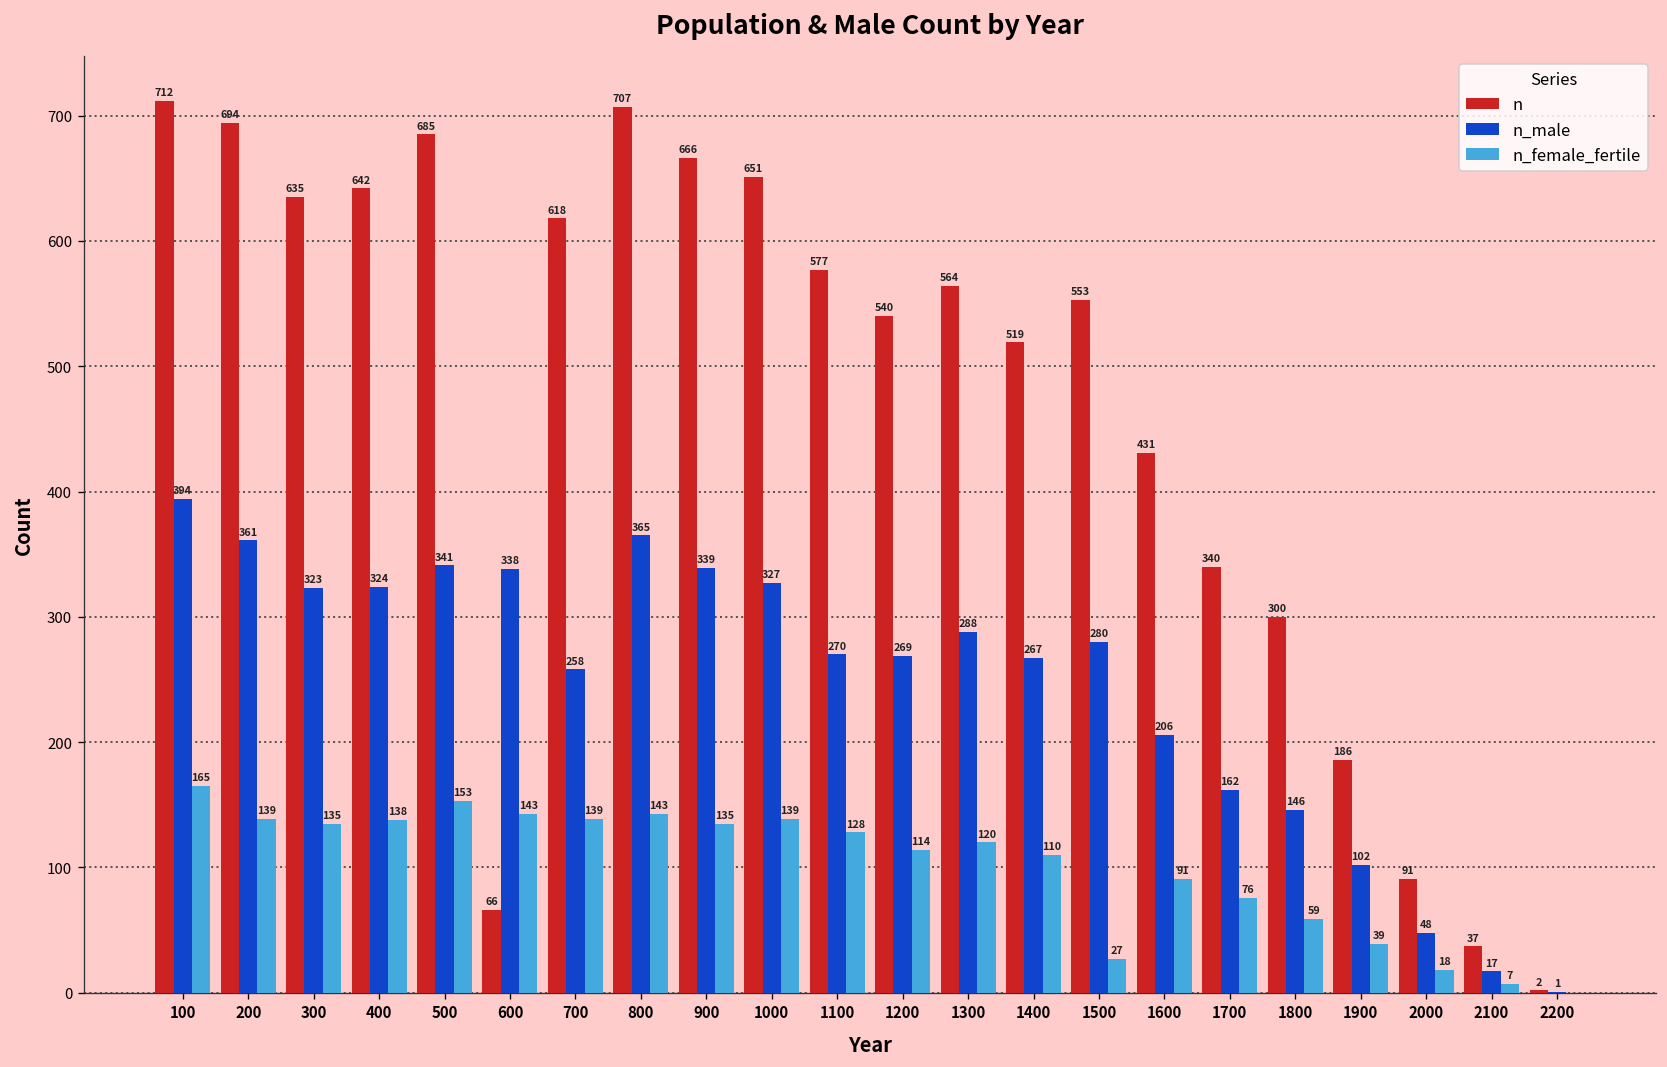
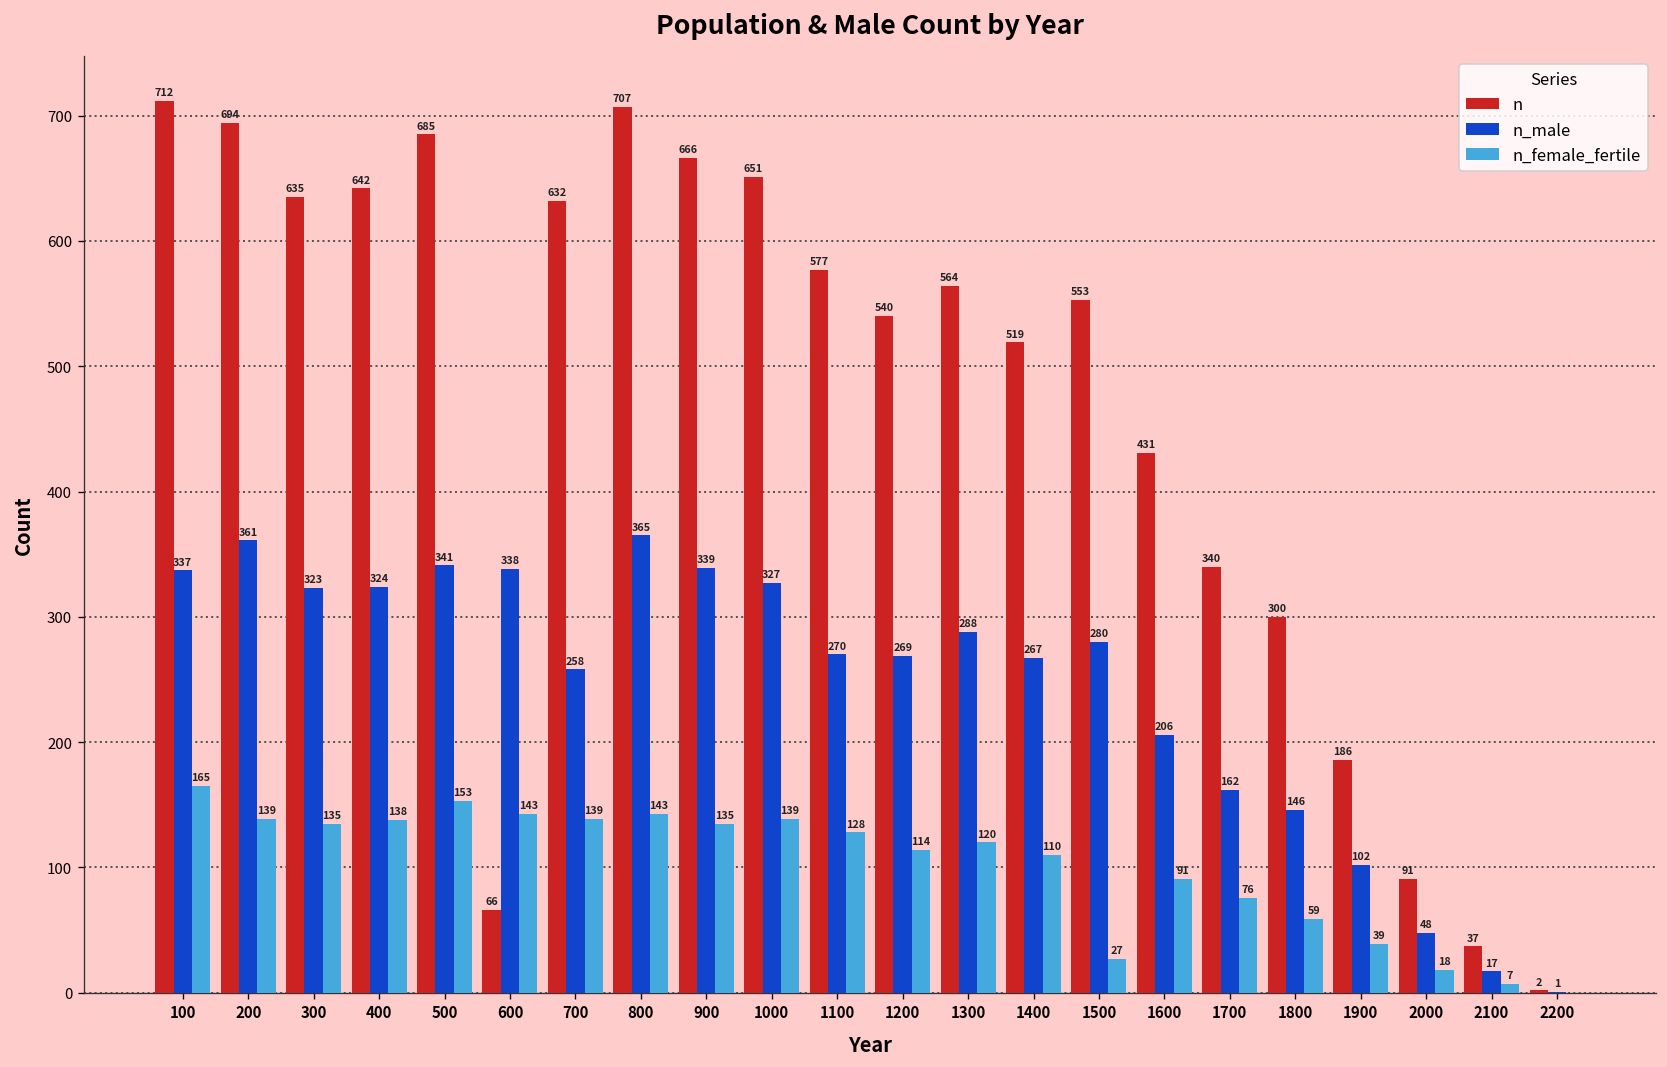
n_male, 100: 394 -> 337
n, 700: 618 -> 632
